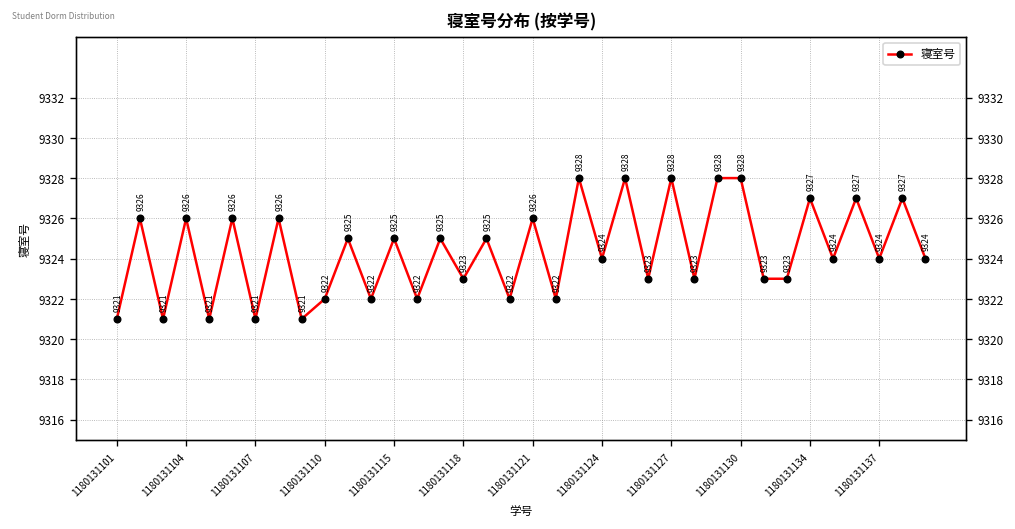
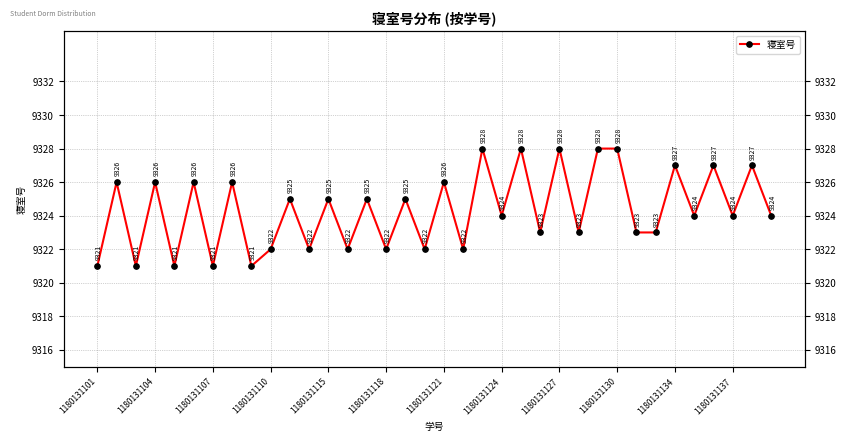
1180131118: 9323 -> 9322
